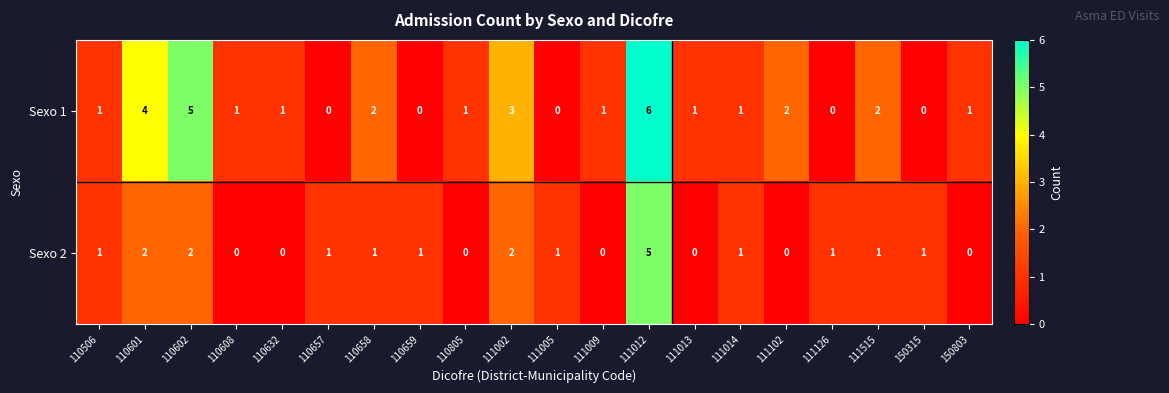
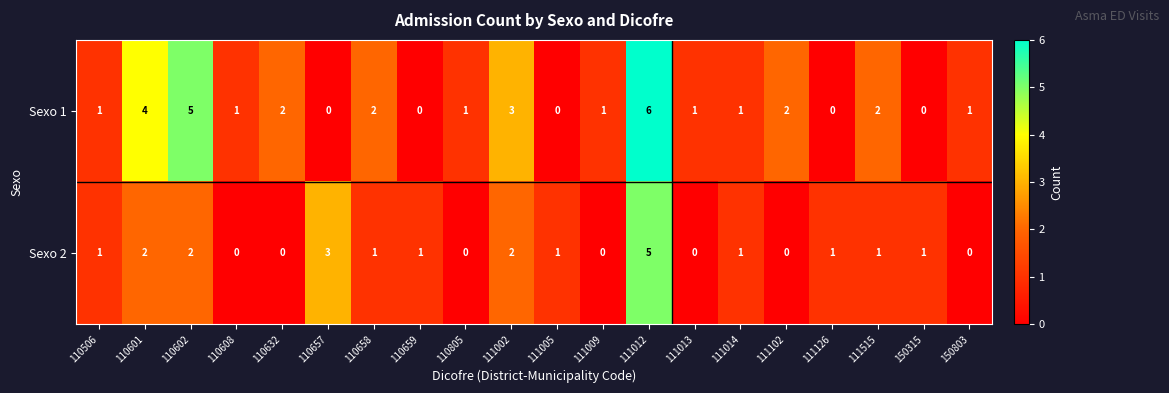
Sexo 1, 110632: 1 -> 2
Sexo 2, 110657: 1 -> 3
